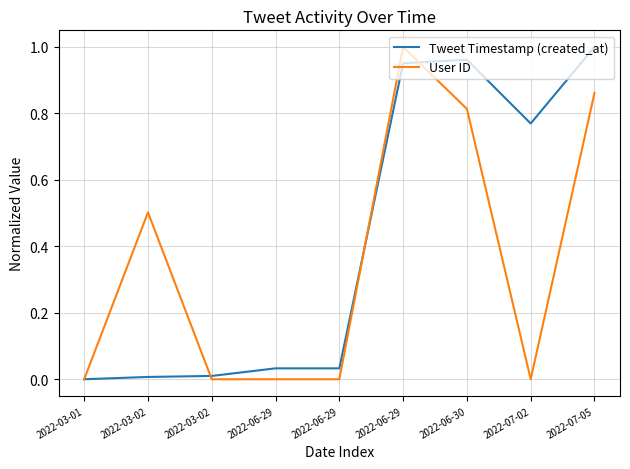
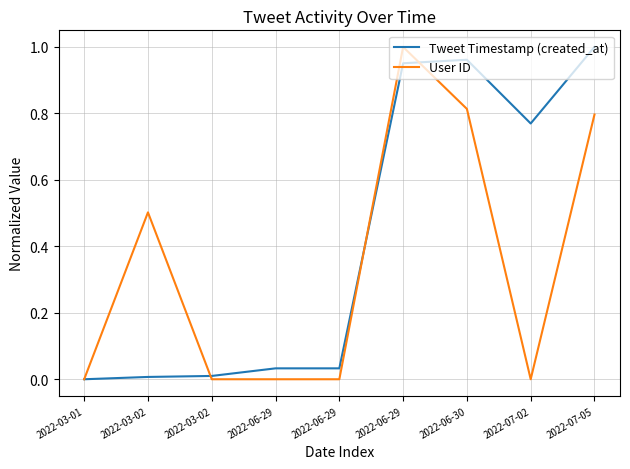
User ID, 2022-07-05: 0.86 -> 0.80
